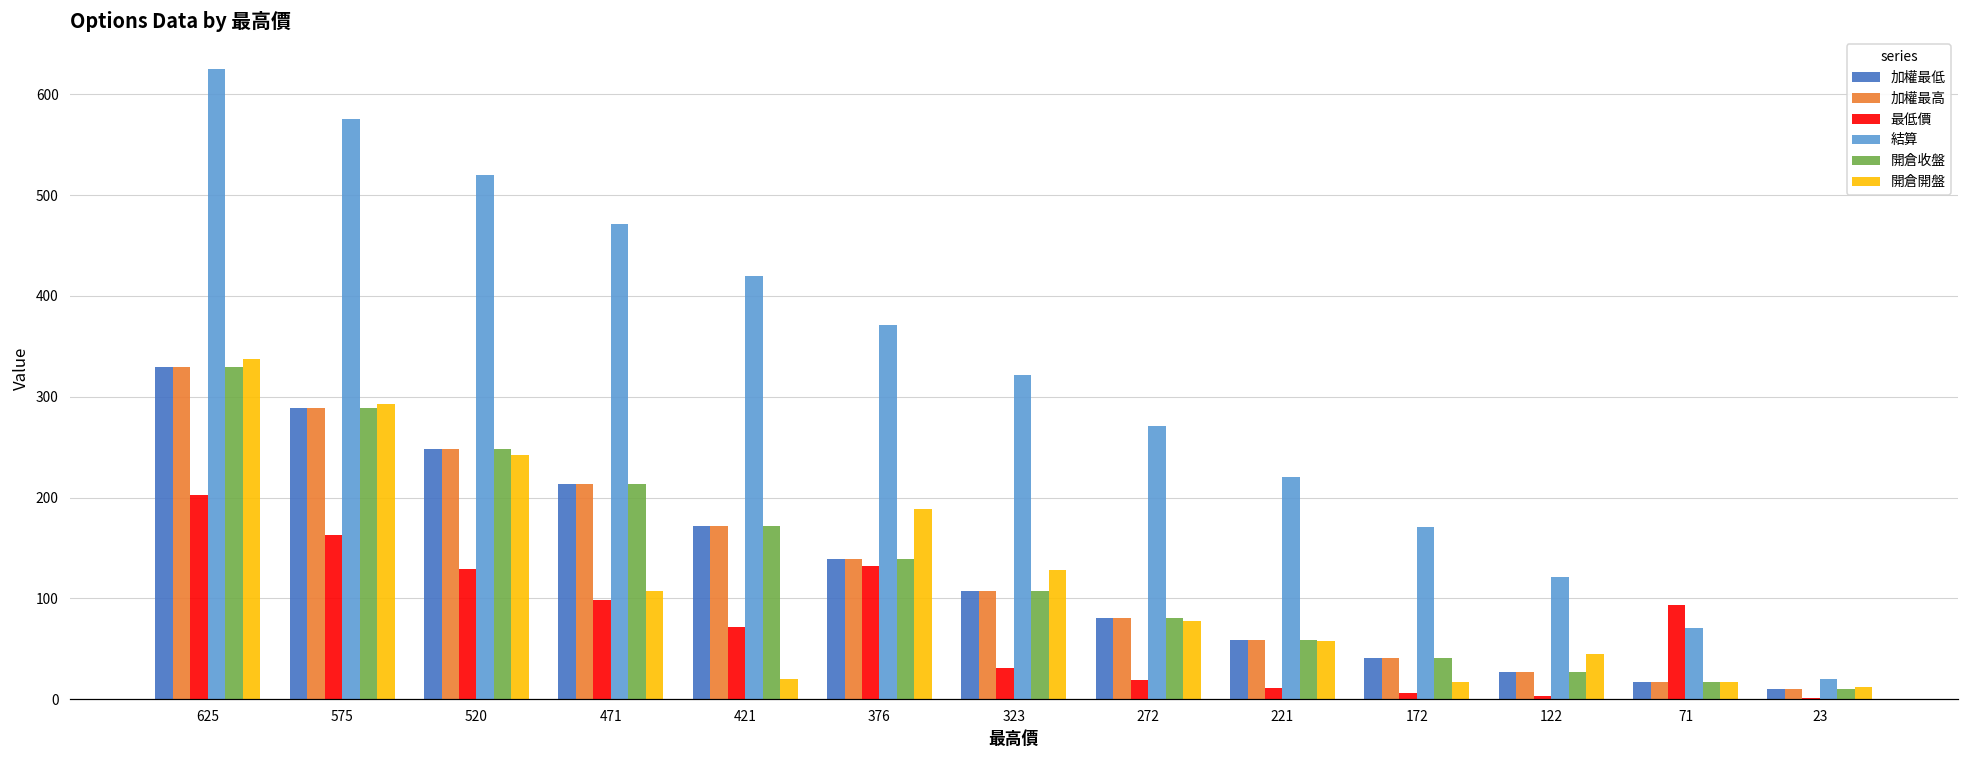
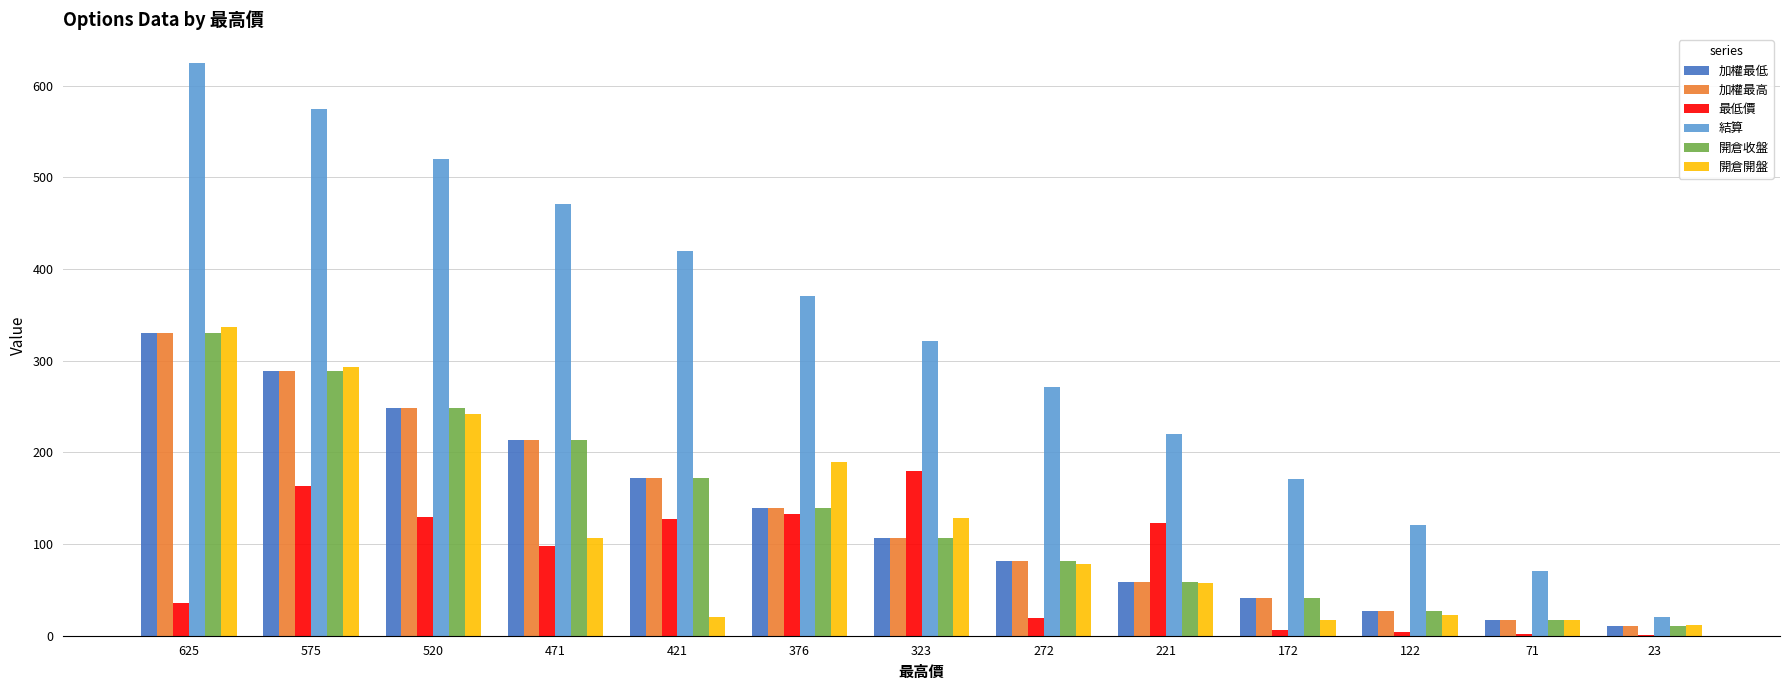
最低價, 625: 200 -> 40
最低價, 421: 70 -> 130
最低價, 323: 30 -> 180
最低價, 221: 10 -> 120
開倉開盤, 122: 50 -> 20
最低價, 71: 90 -> 0
